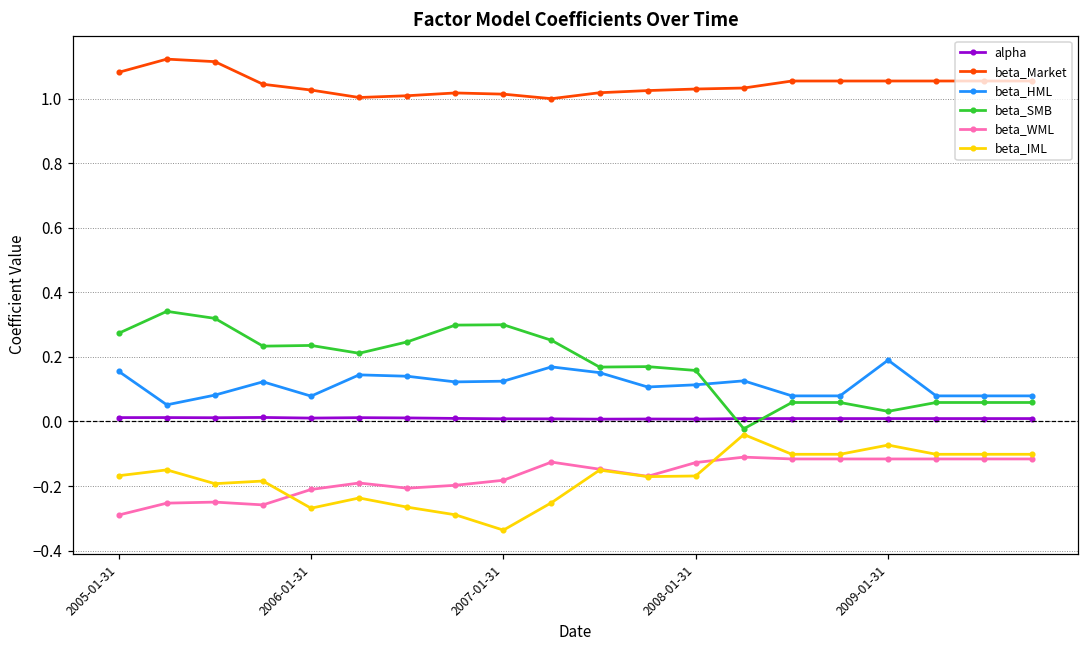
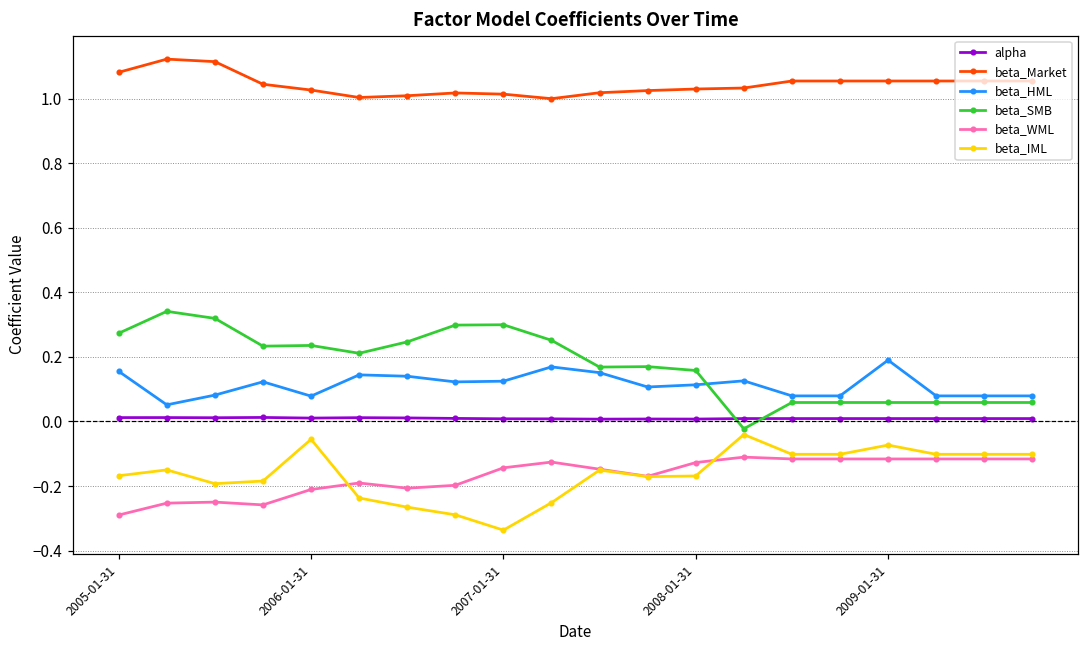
beta_IML, 2006-01-31: -0.27 -> -0.06
beta_WML, 2007-01-31: -0.18 -> -0.14
beta_SMB, 2009-01-31: 0.03 -> 0.06
